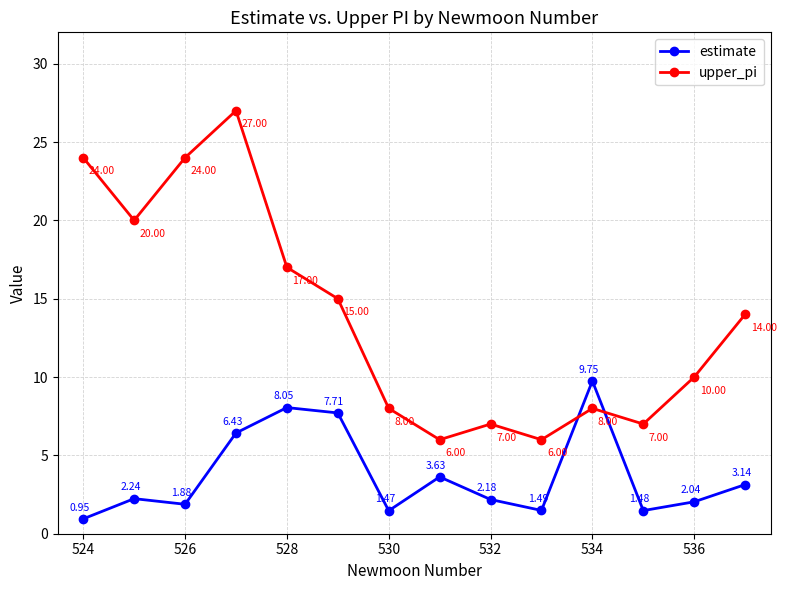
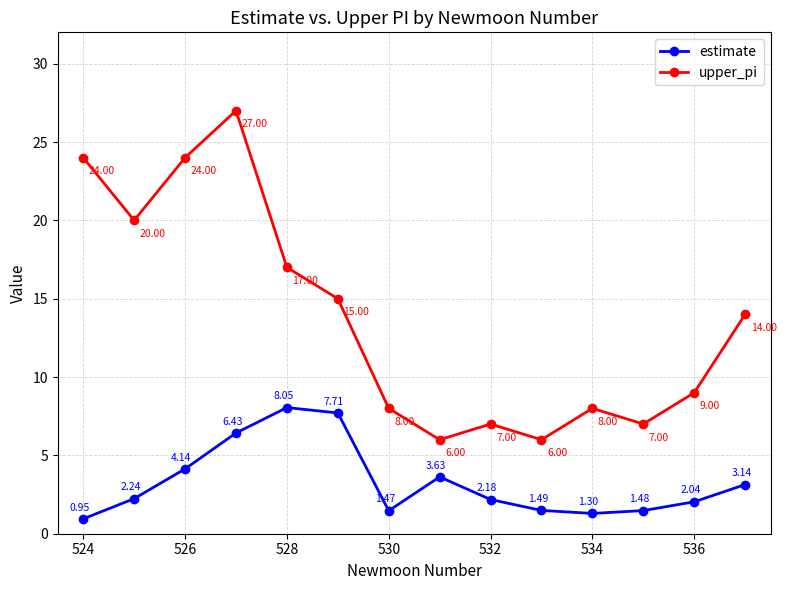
estimate, 526: 1.88 -> 4.14
estimate, 534: 9.75 -> 1.30
upper_pi, 536: 10.00 -> 9.00
